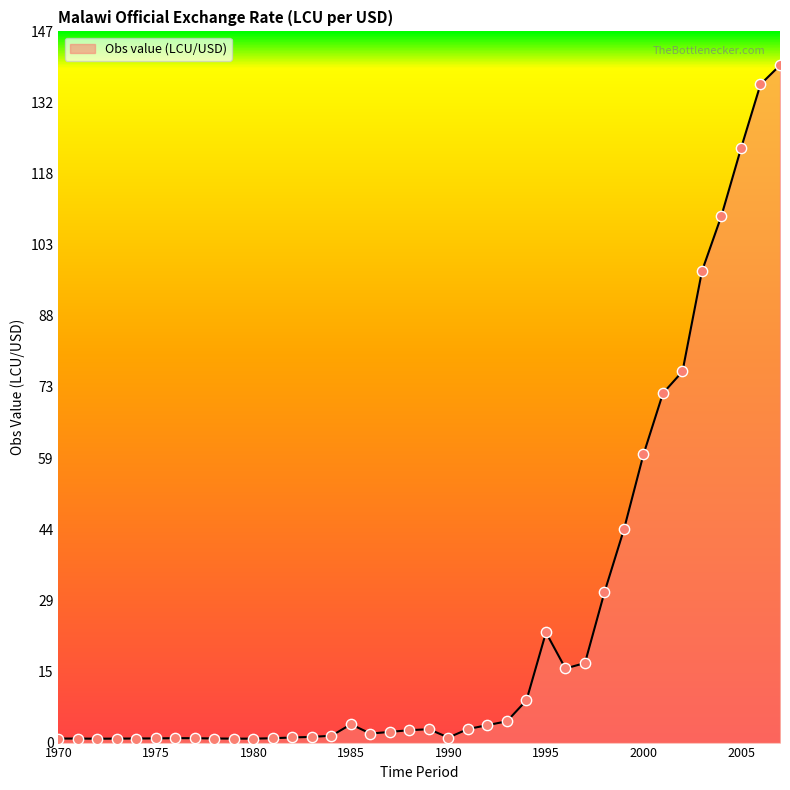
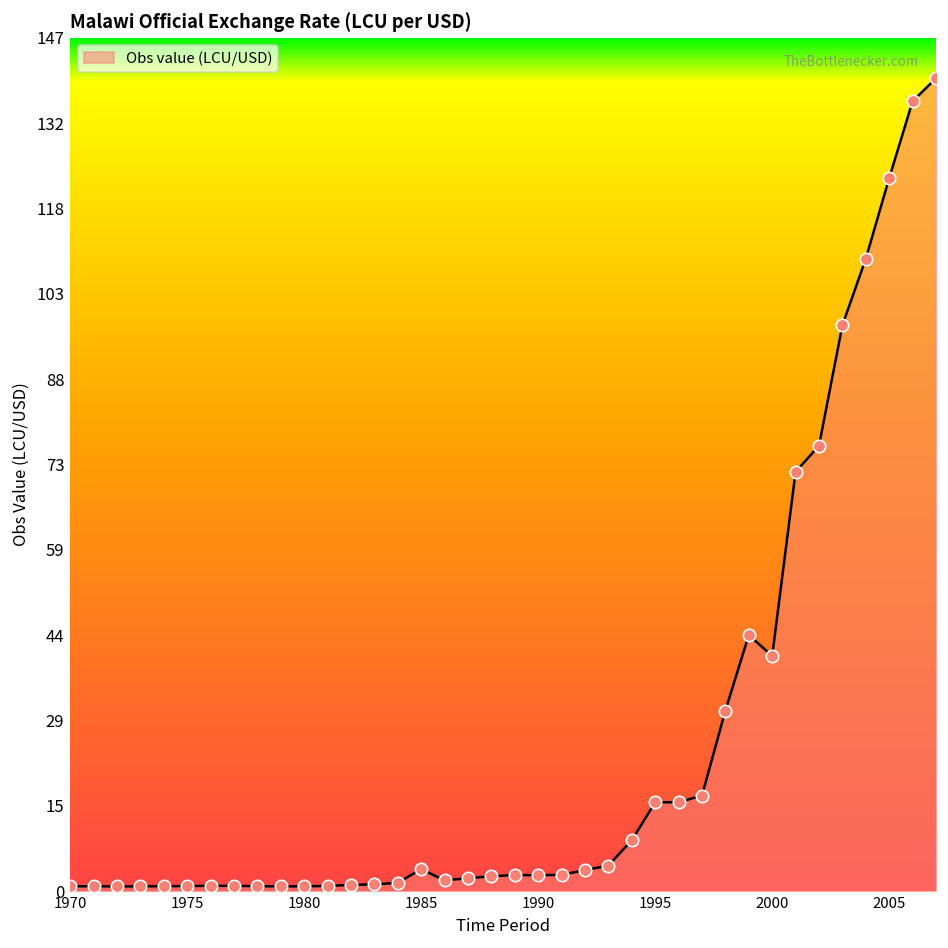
1990: 1 -> 3
1995: 23 -> 15
2000: 60 -> 40
